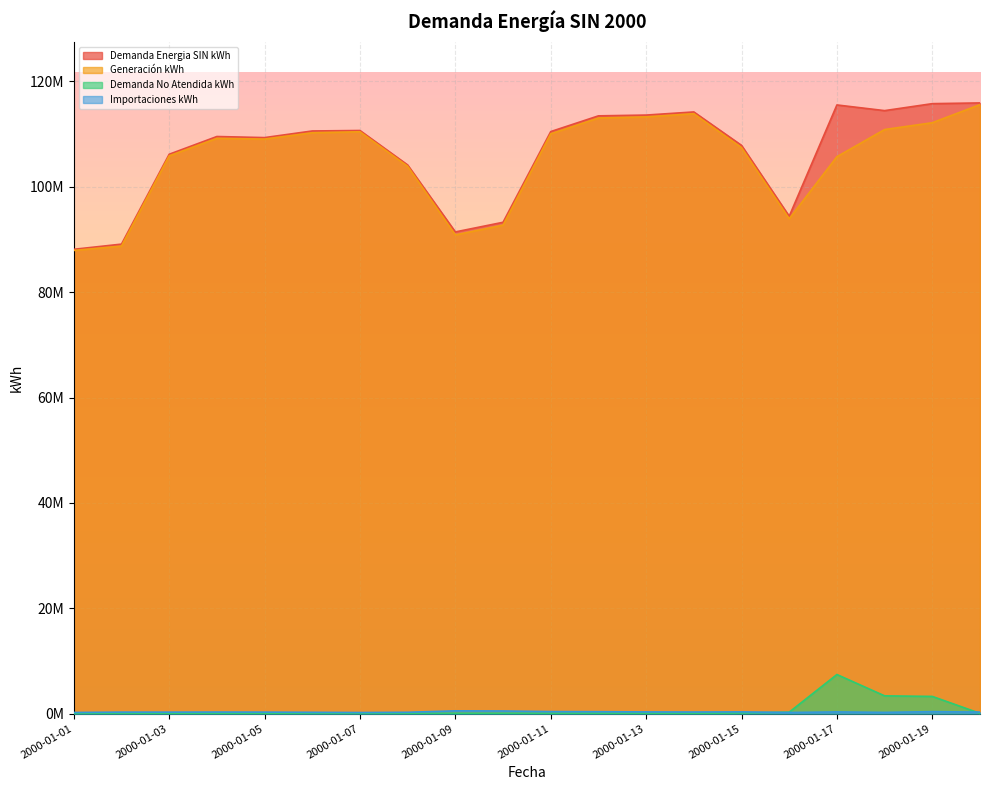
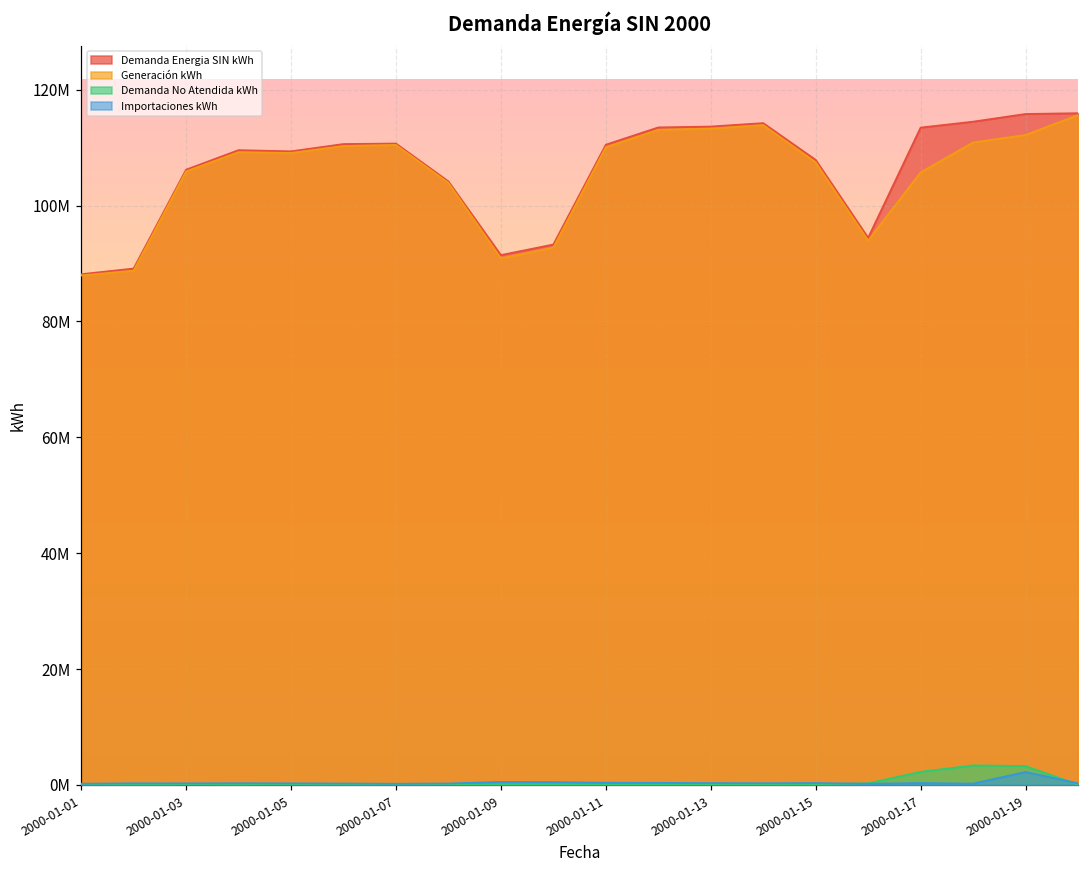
Demanda Energia SIN kWh, 2000-01-17: 116000000 -> 113000000
Demanda No Atendida kWh, 2000-01-17: 7000000 -> 2000000
Importaciones kWh, 2000-01-19: 0 -> 2000000
